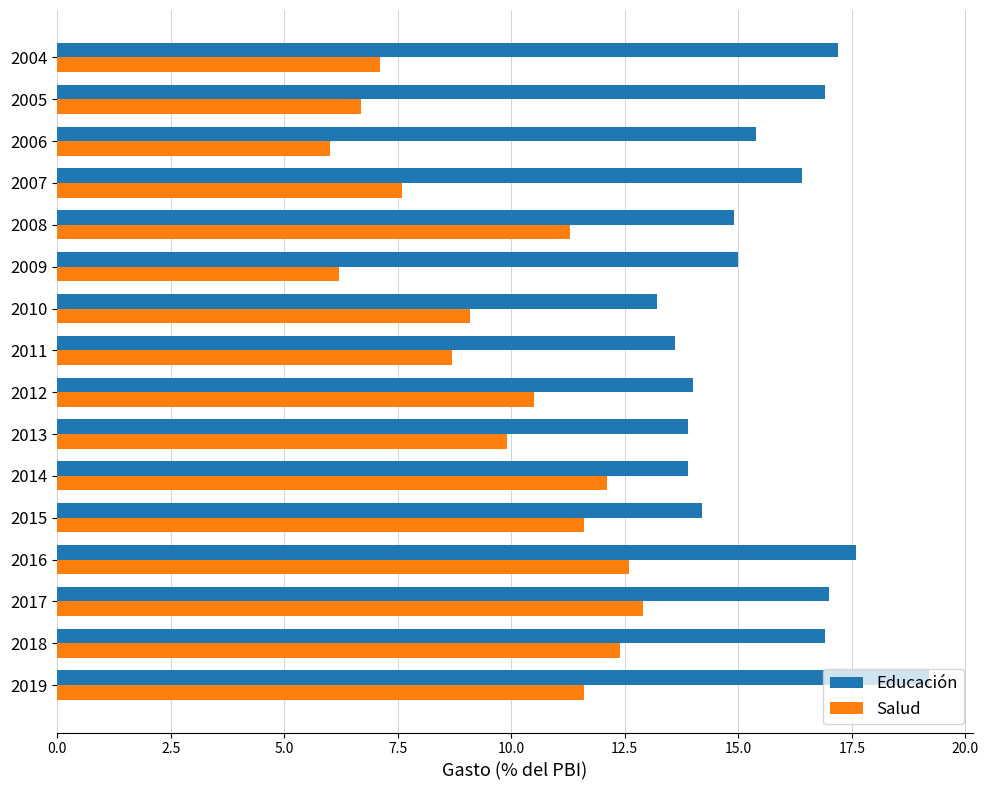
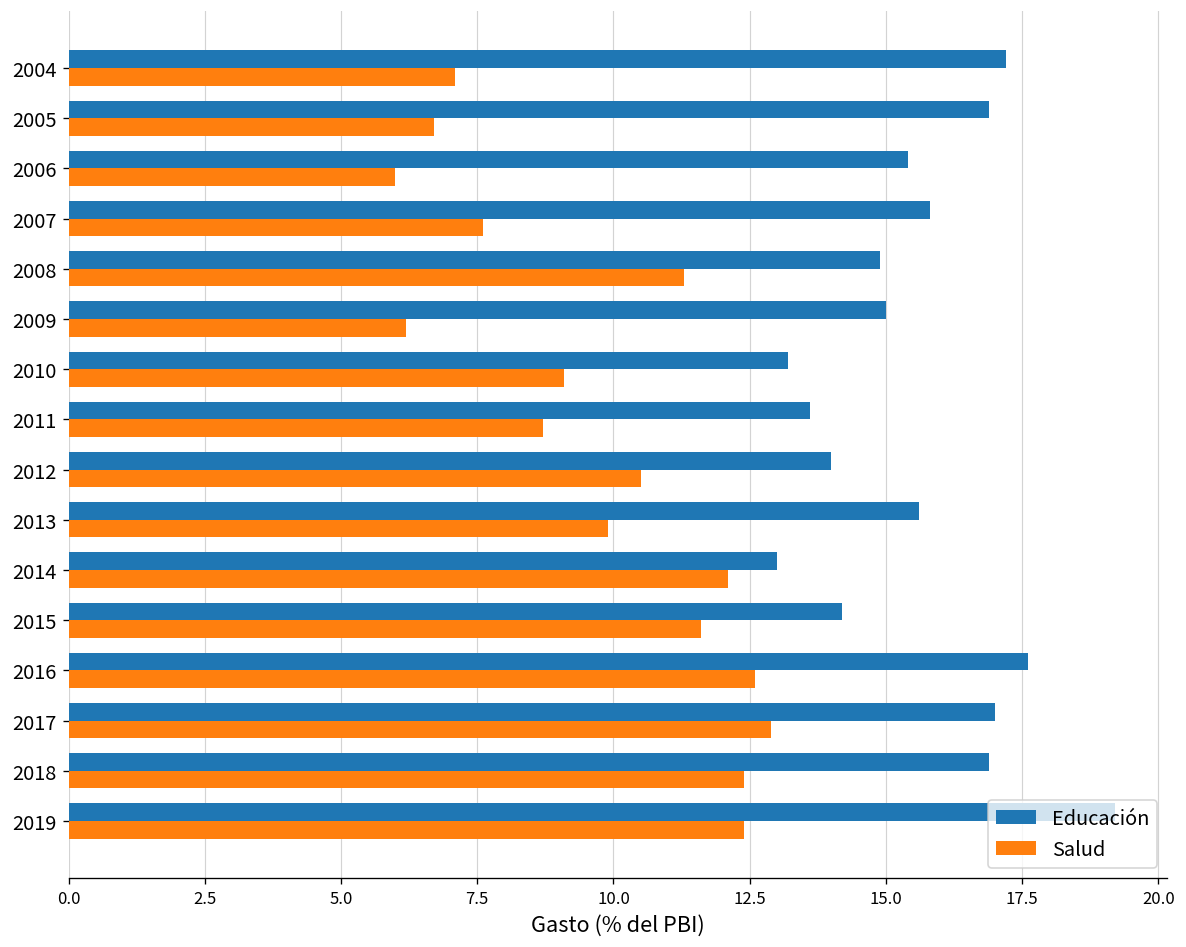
Educación, 2007: 16.4 -> 15.8
Educación, 2013: 13.9 -> 15.6
Educación, 2014: 13.9 -> 13.0
Salud, 2019: 11.6 -> 12.4
